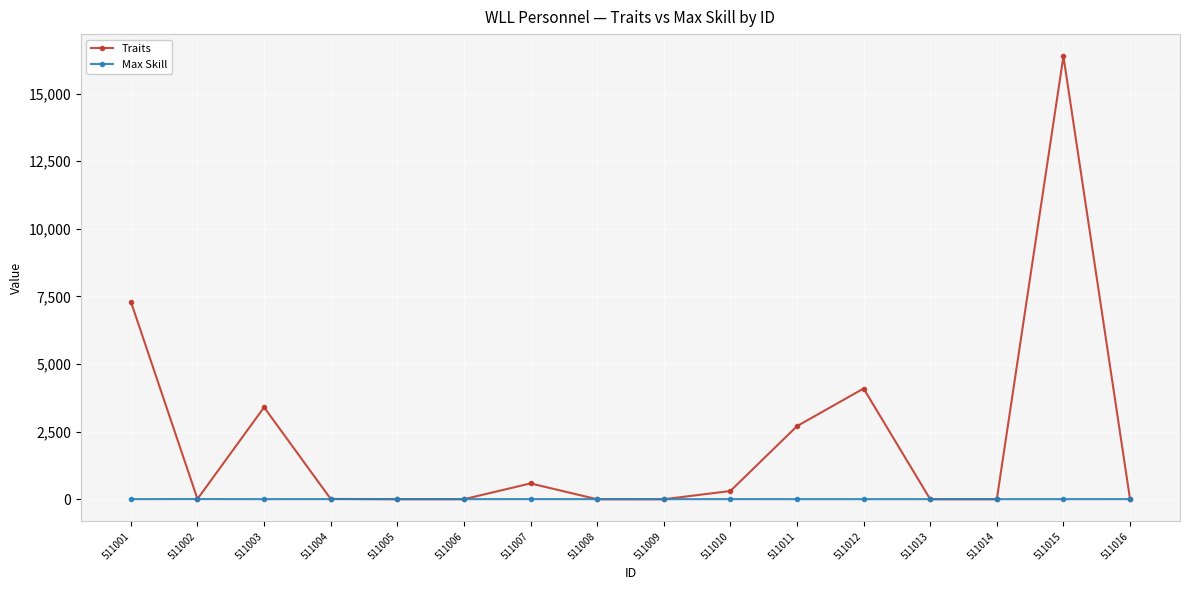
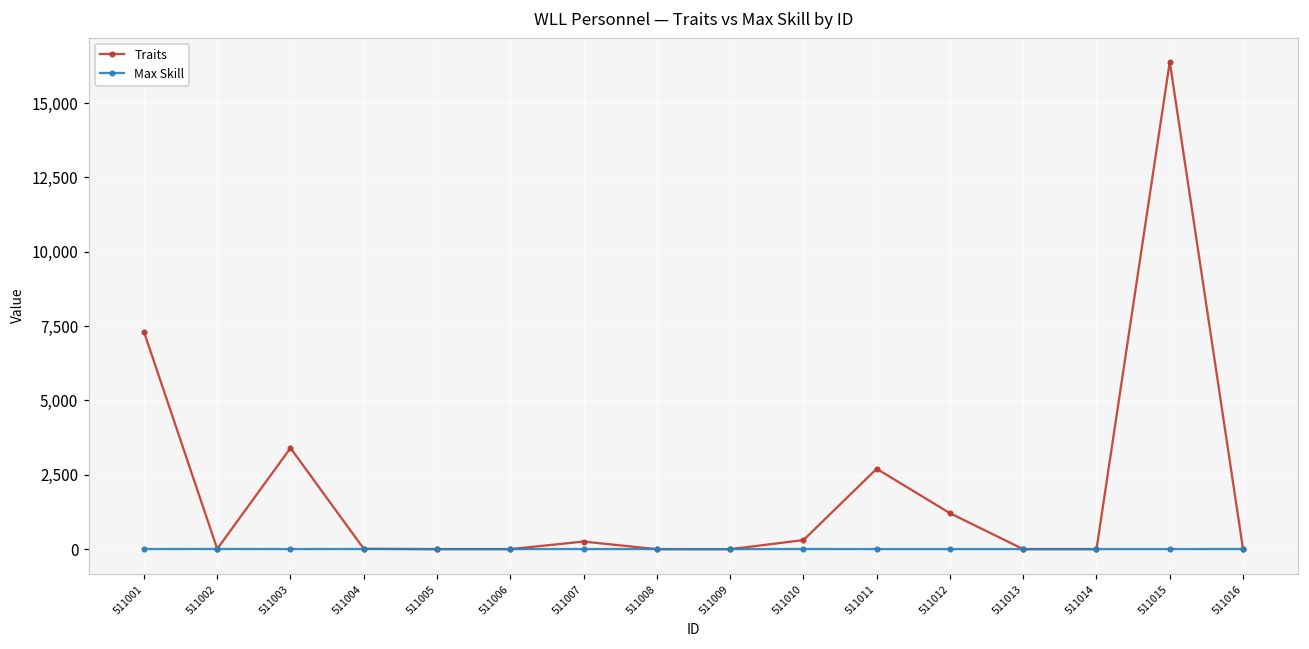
Traits, 511007: 600 -> 300
Traits, 511012: 4,100 -> 1,200
